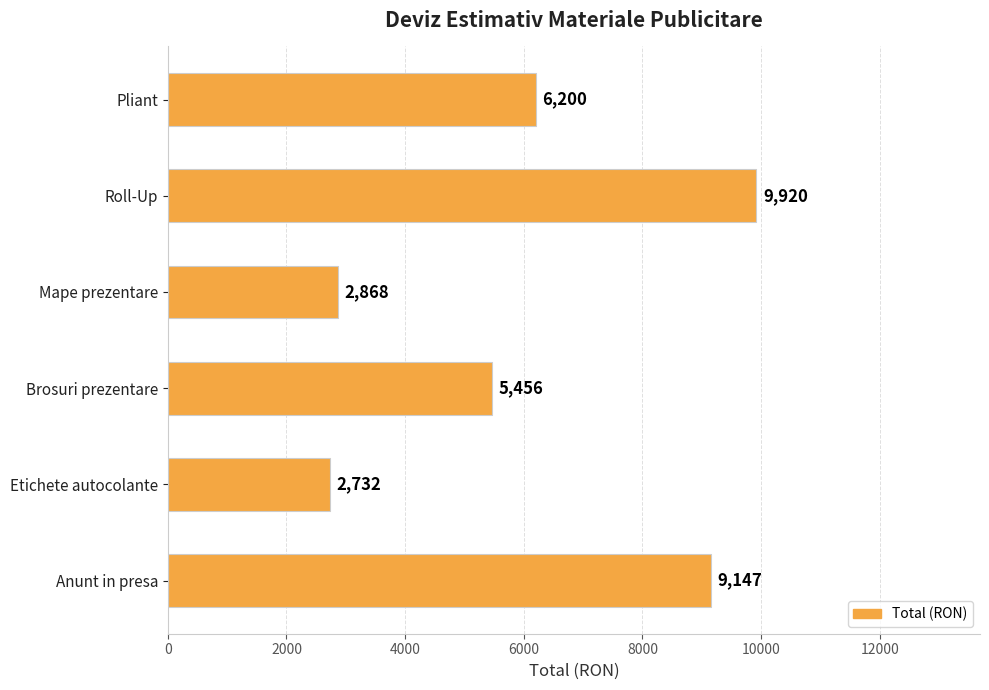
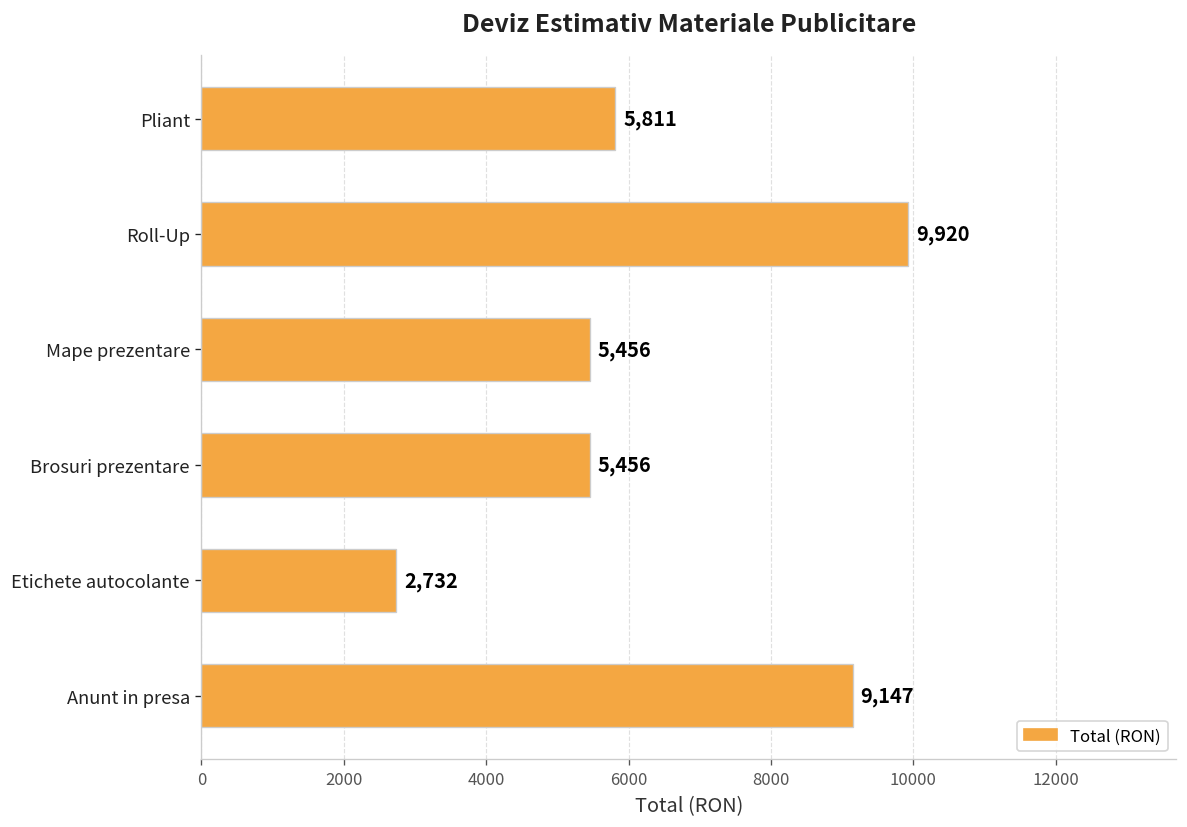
Pliant: 6,200 -> 5,811
Mape prezentare: 2,868 -> 5,456
